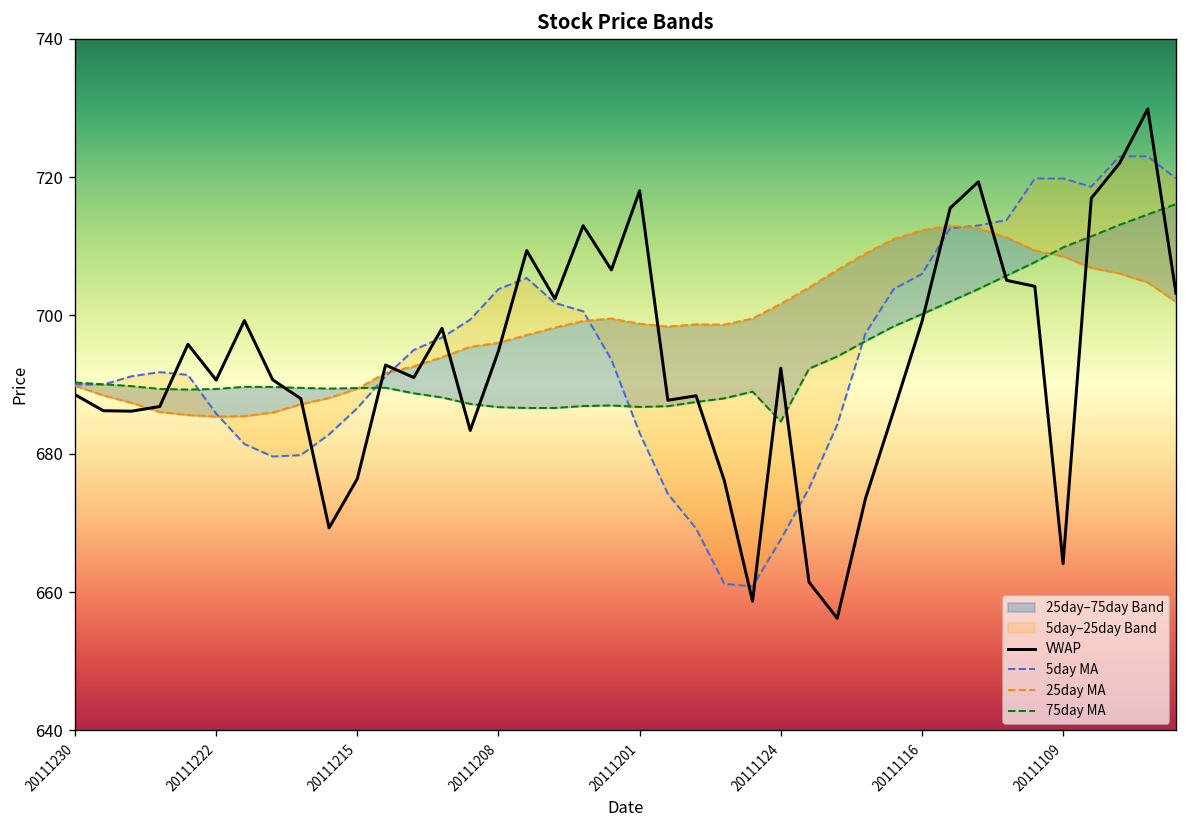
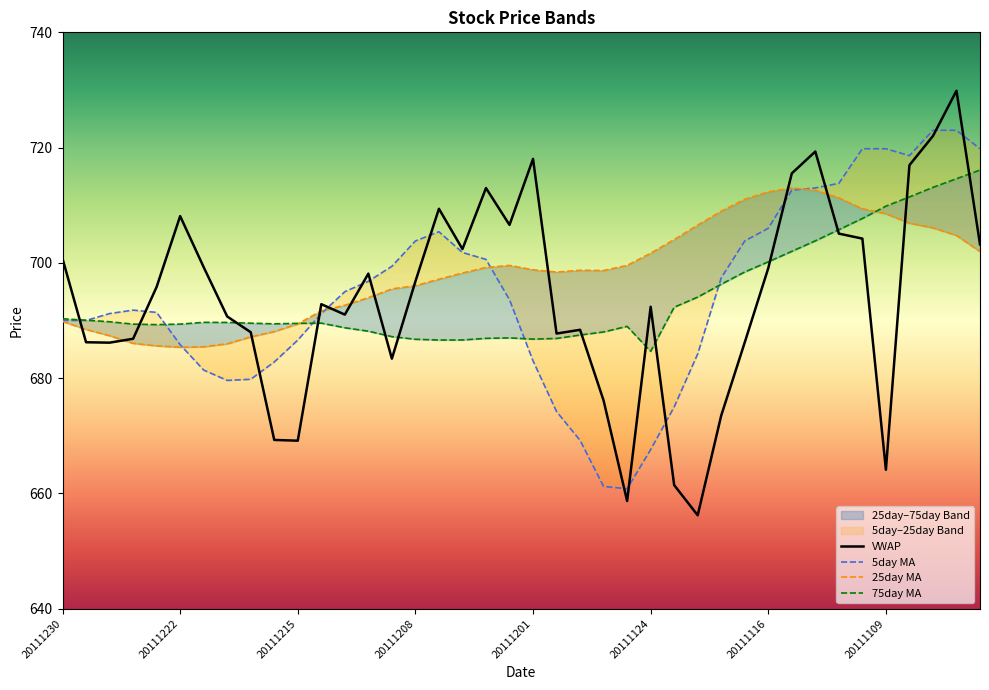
VWAP, 20111230: 689 -> 701
VWAP, 20111222: 691 -> 708
VWAP, 20111215: 676 -> 669
VWAP, 20111208: 695 -> 697
